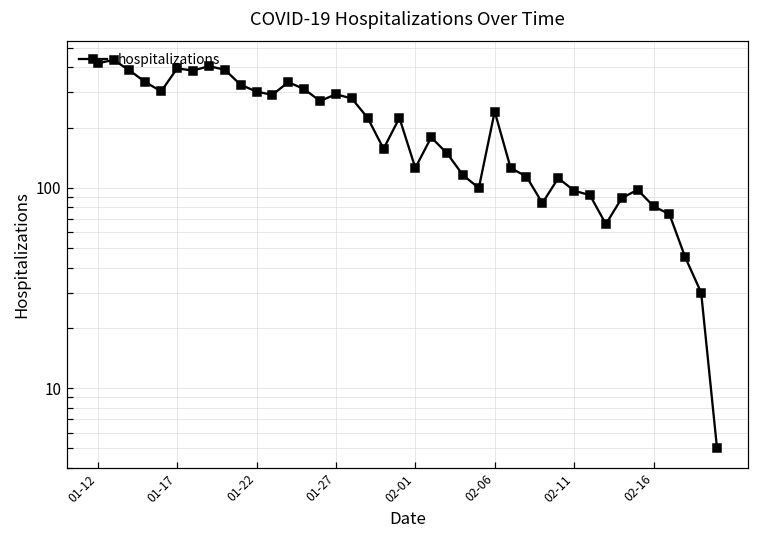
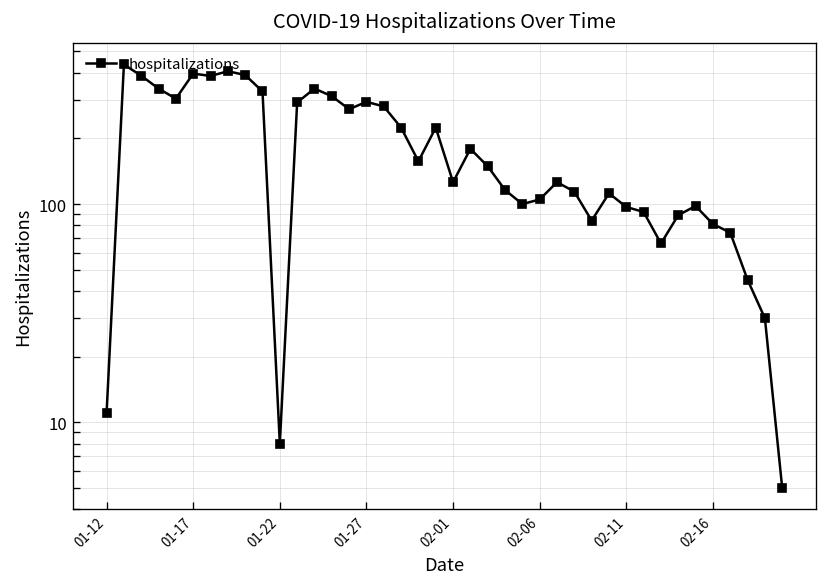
01-12: 420 -> 11
01-22: 300 -> 8
02-06: 240 -> 110
